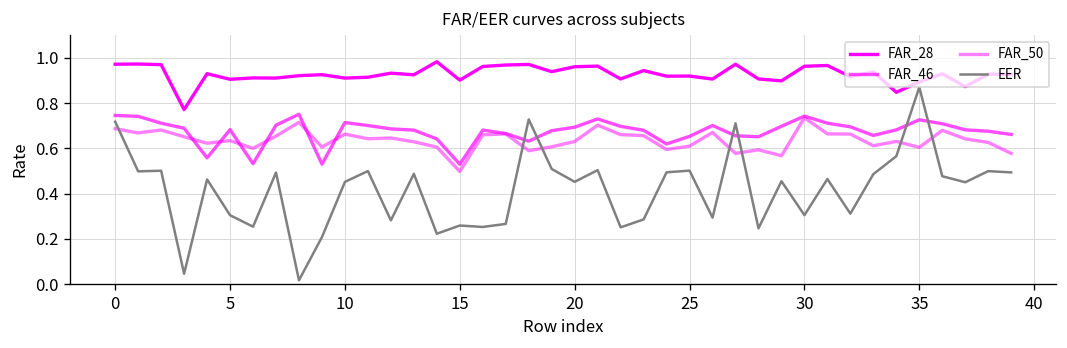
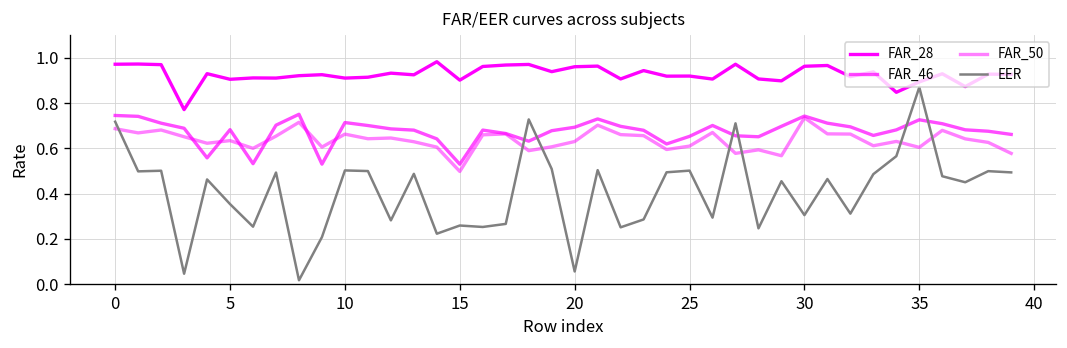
EER, 5: 0.30 -> 0.35
EER, 10: 0.45 -> 0.50
EER, 20: 0.45 -> 0.06
